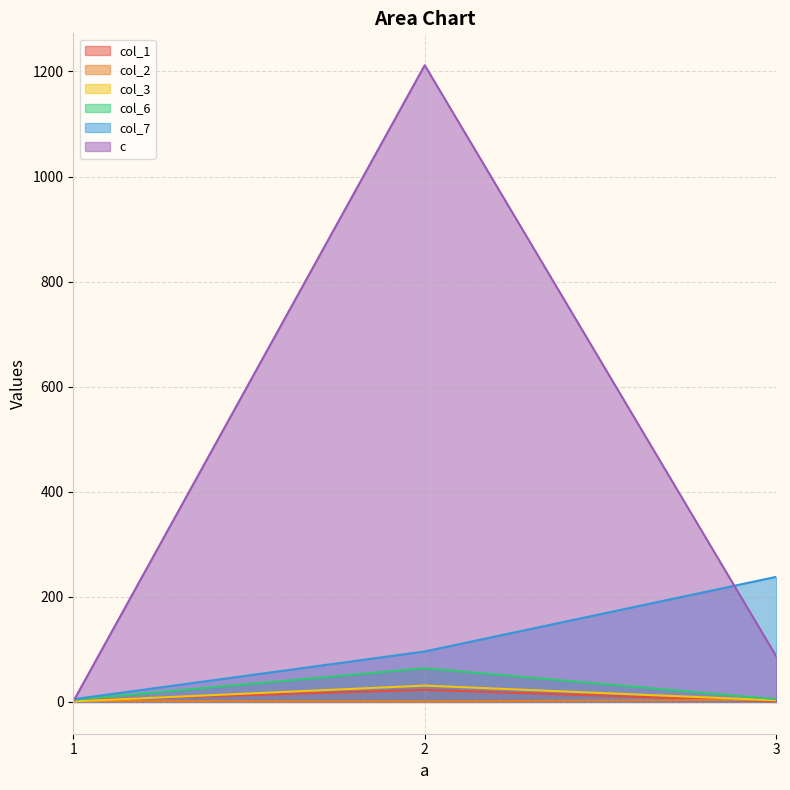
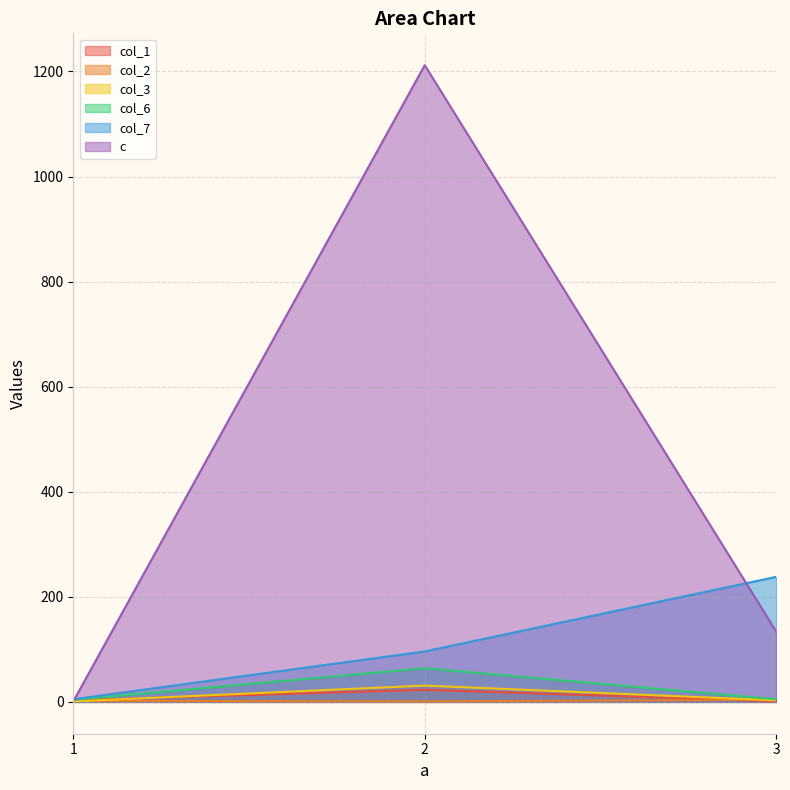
c, 3: 90 -> 130
